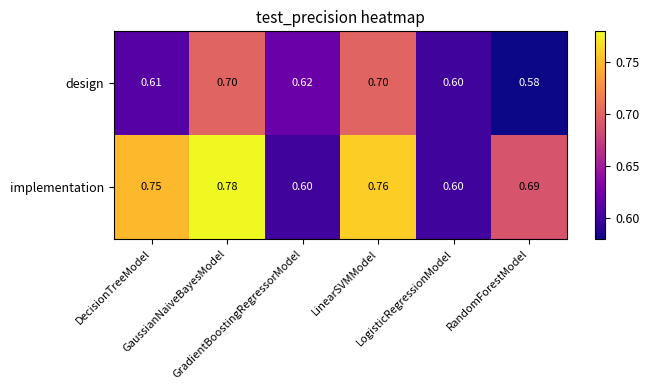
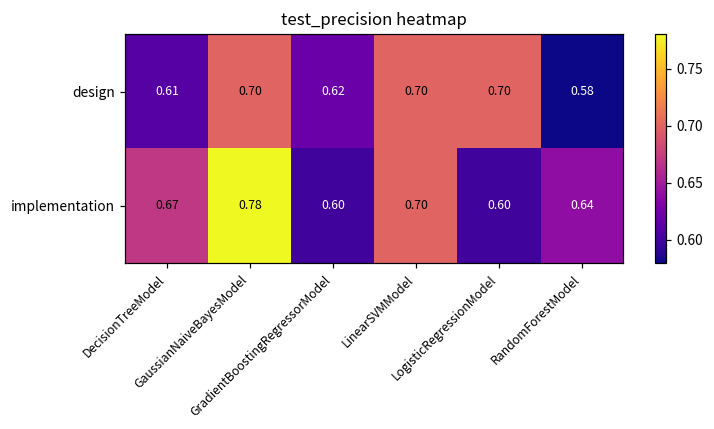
design, LogisticRegressionModel: 0.60 -> 0.70
implementation, DecisionTreeModel: 0.75 -> 0.67
implementation, LinearSVMModel: 0.76 -> 0.70
implementation, RandomForestModel: 0.69 -> 0.64
